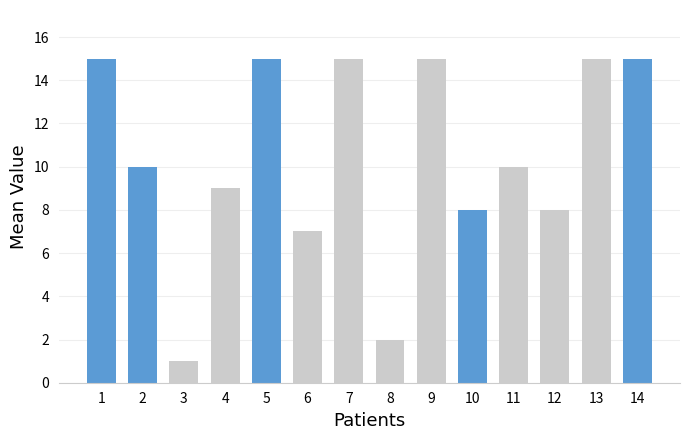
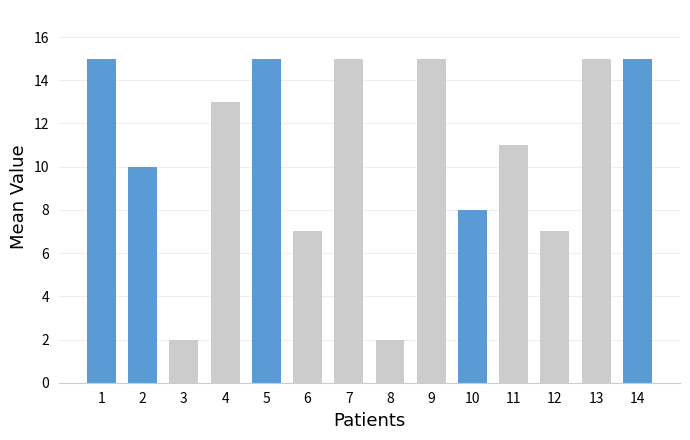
3: 1 -> 2
4: 9 -> 13
11: 10 -> 11
12: 8 -> 7
